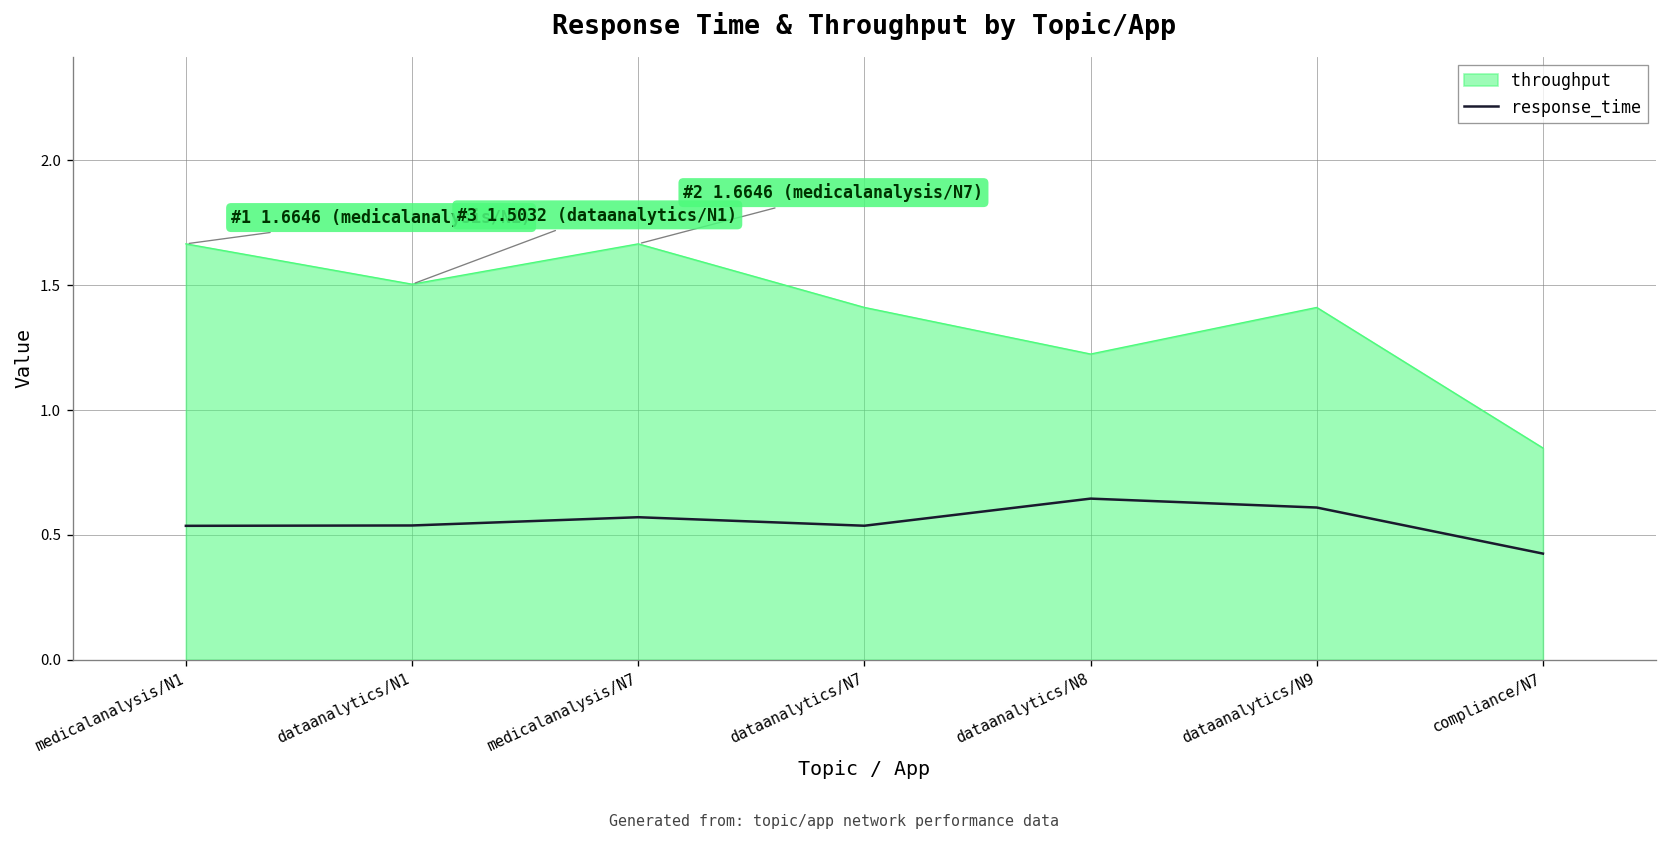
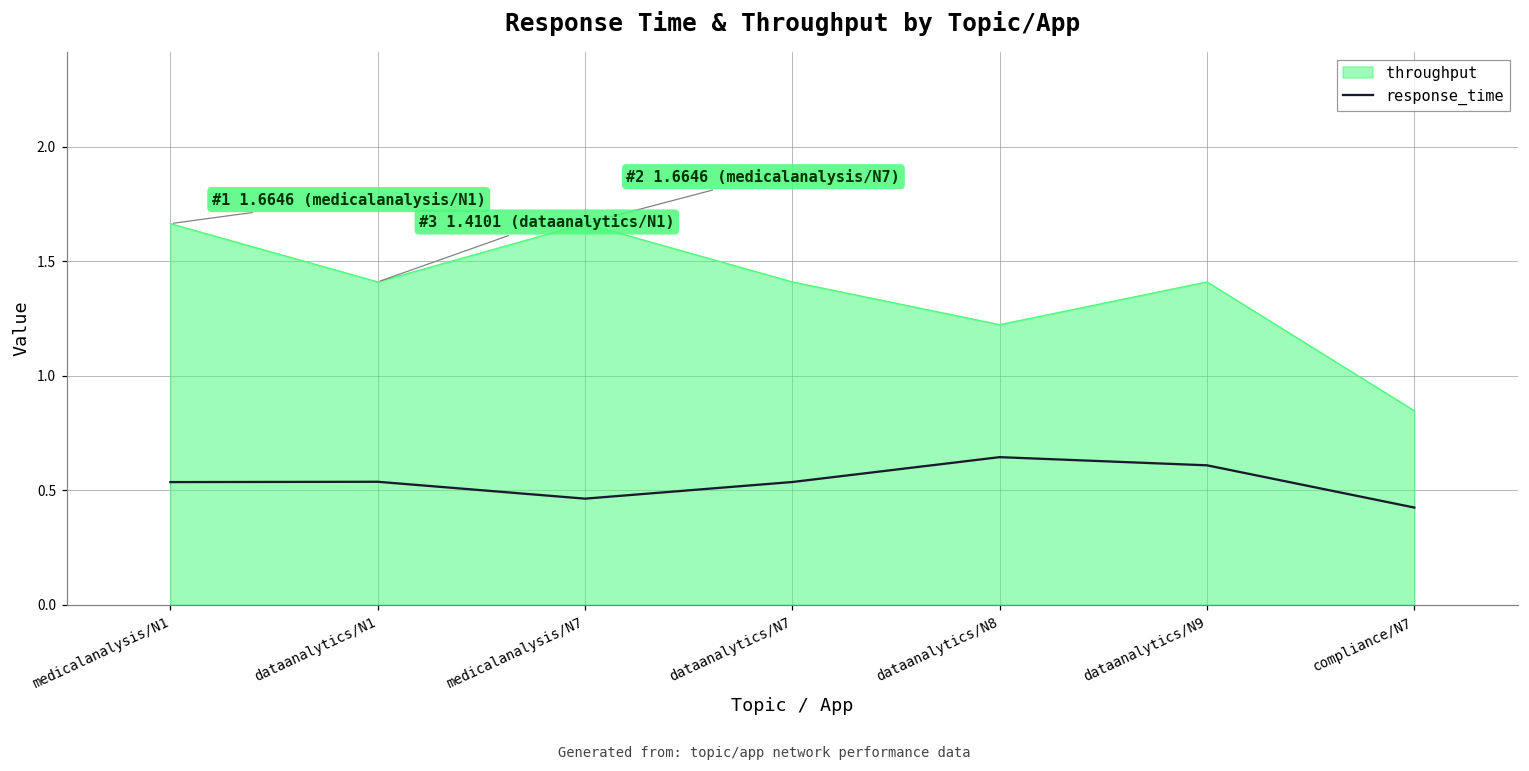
throughput, dataanalytics/N1: 1.5032 -> 1.4101
response_time, medicalanalysis/N7: 0.57 -> 0.46
